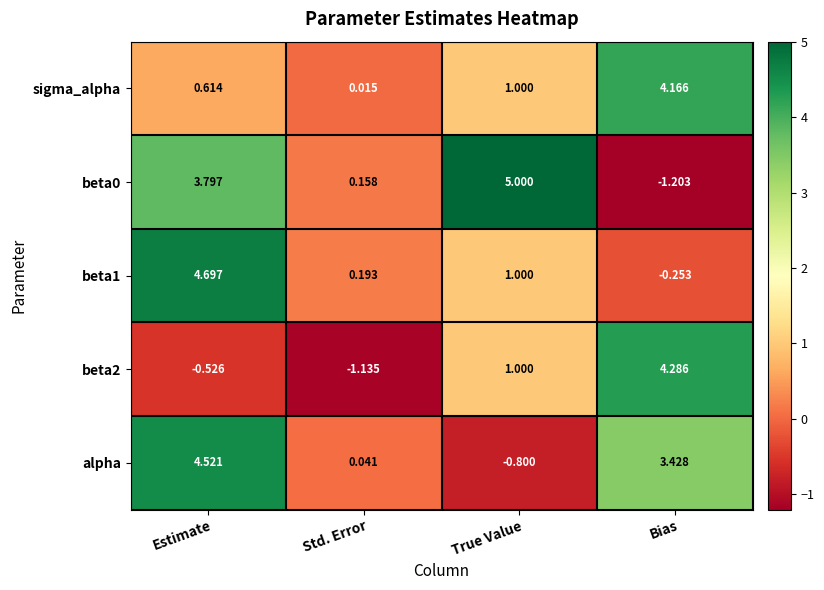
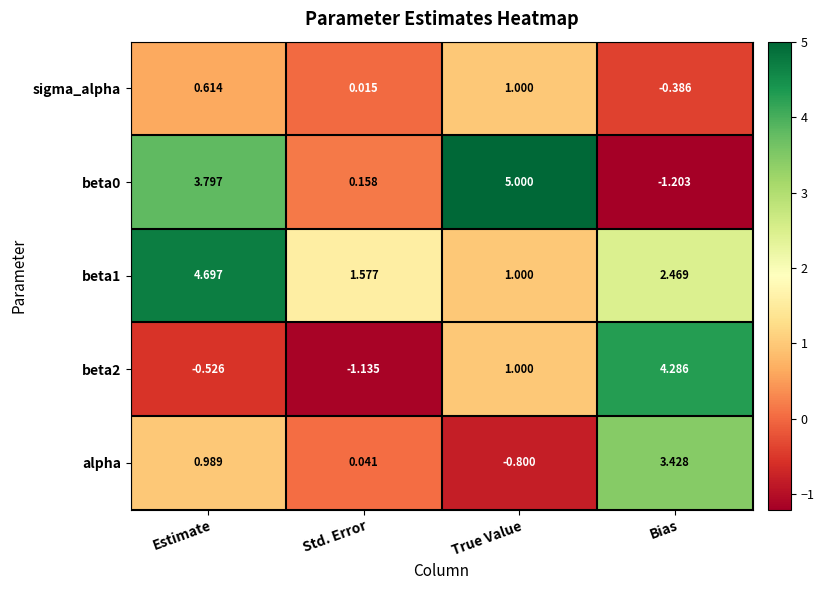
sigma_alpha, Bias: 4.166 -> -0.386
beta1, Std. Error: 0.193 -> 1.577
beta1, Bias: -0.253 -> 2.469
alpha, Estimate: 4.521 -> 0.989
